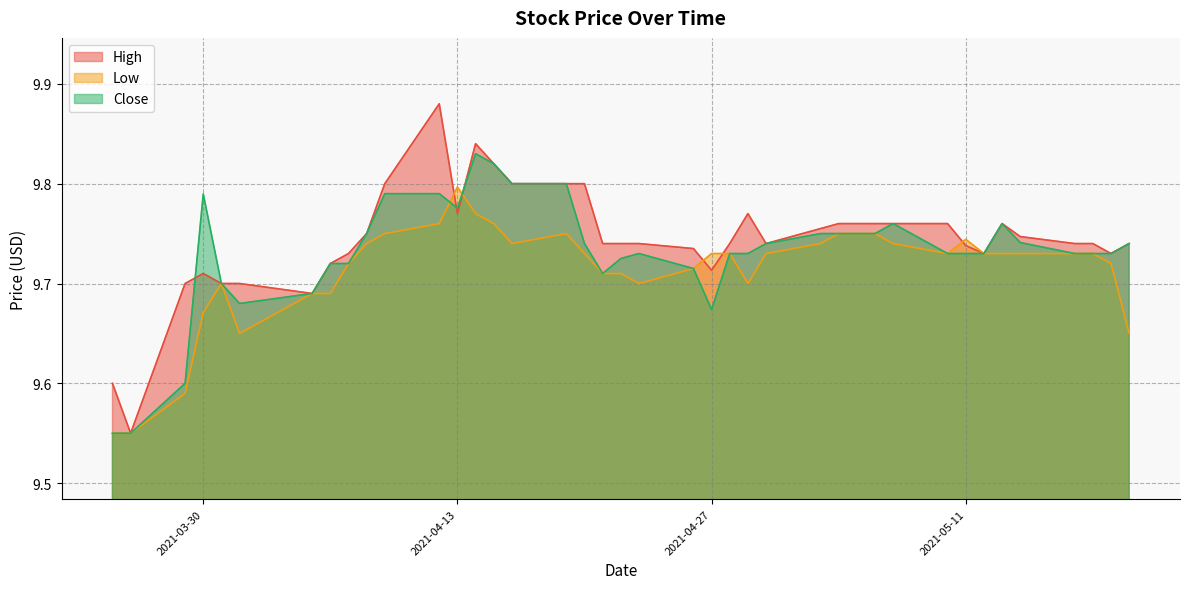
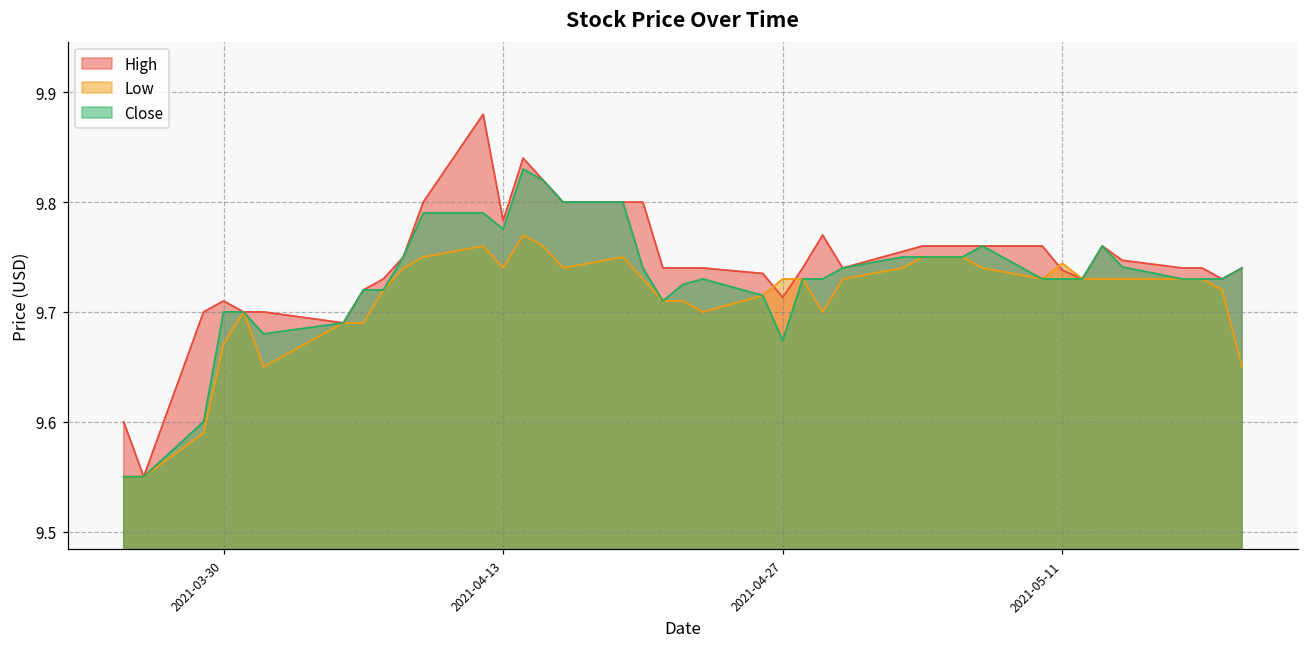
Close, 2021-03-30: 9.79 -> 9.70
High, 2021-04-13: 9.77 -> 9.78
Low, 2021-04-13: 9.80 -> 9.74
